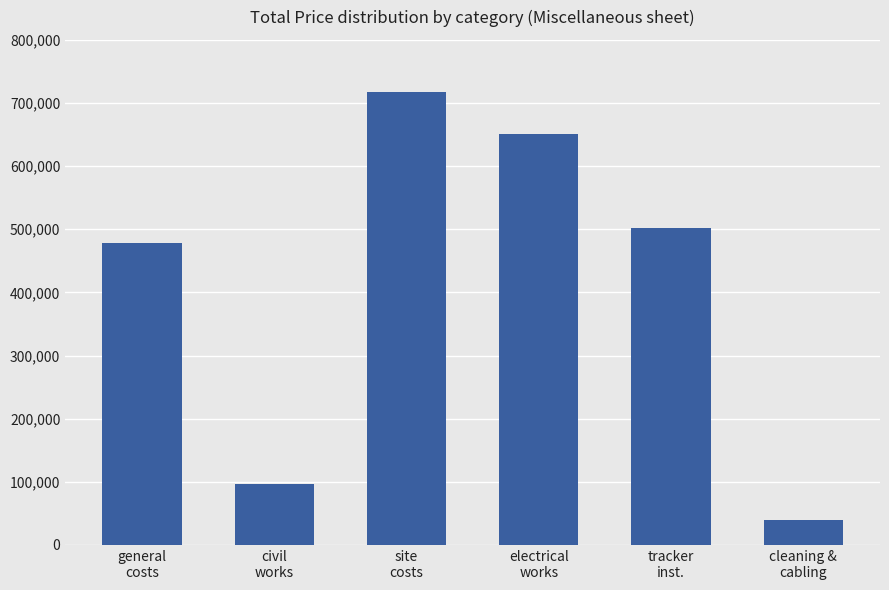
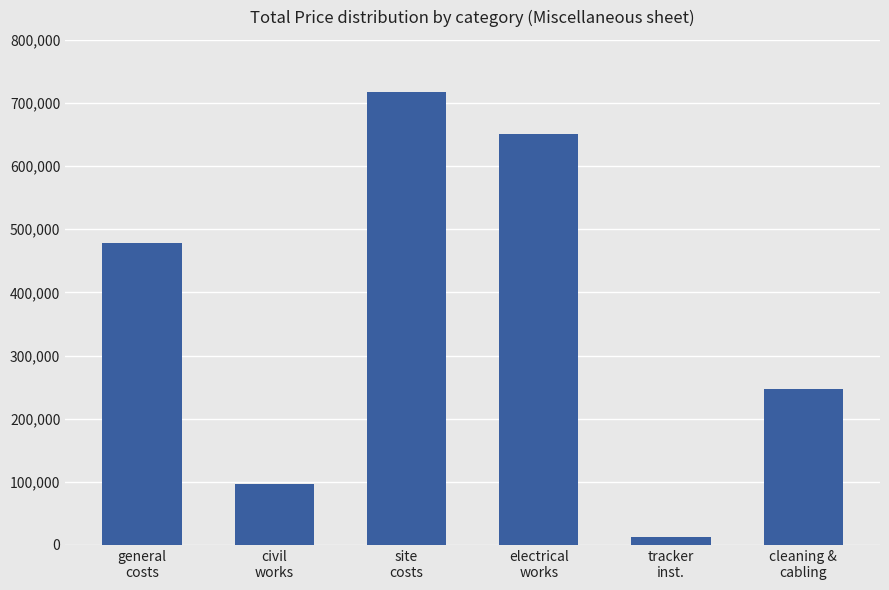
tracker inst.: 500,000 -> 10,000
cleaning & cabling: 40,000 -> 250,000
